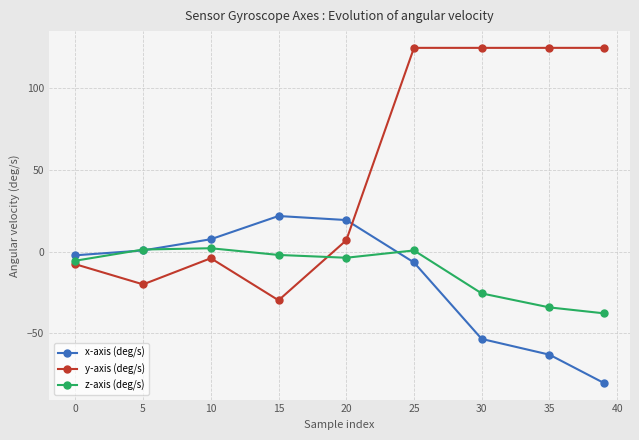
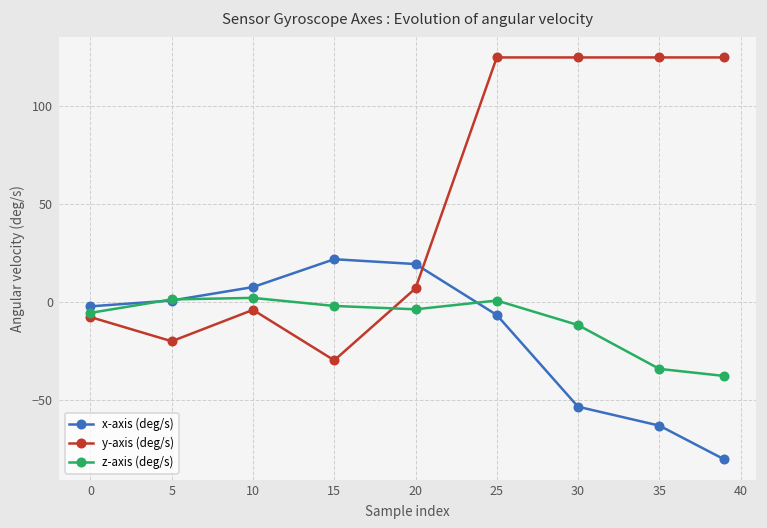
z-axis (deg/s), 30: -26 -> -12
